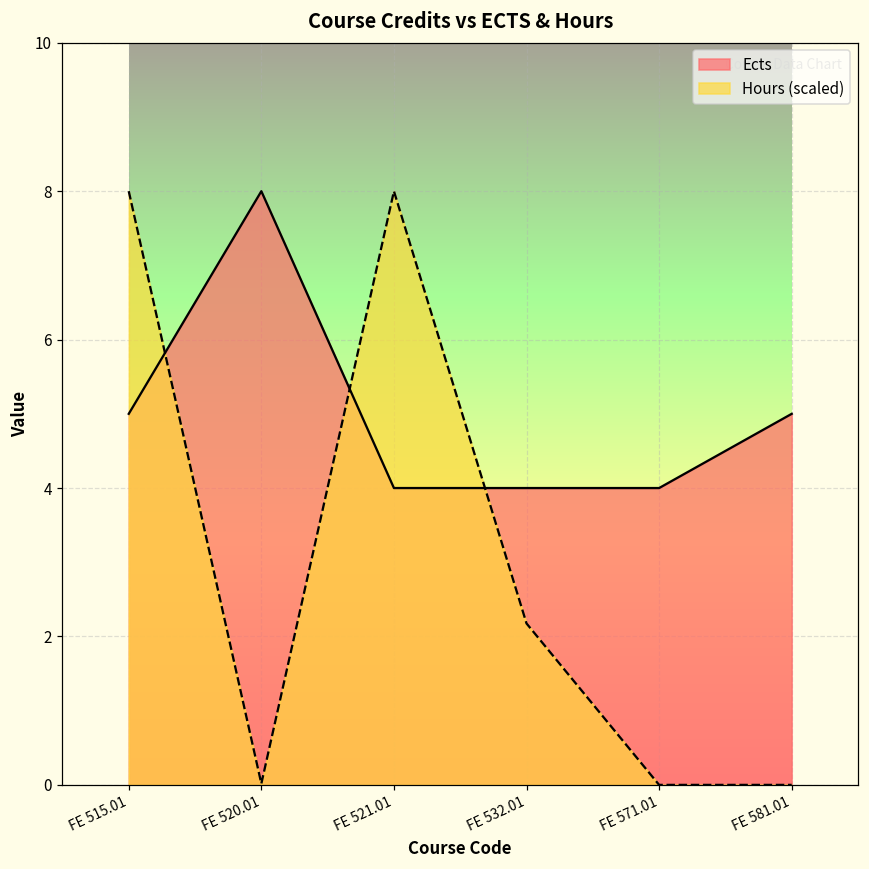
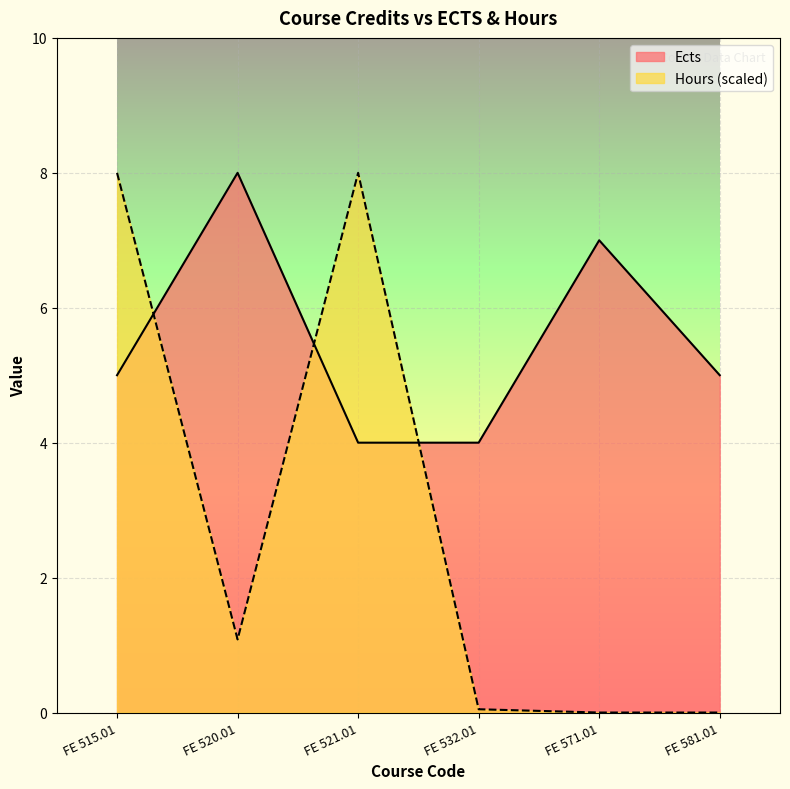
Hours (scaled), FE 520.01: 0.0 -> 1.1
Hours (scaled), FE 532.01: 2.2 -> 0.0
Ects, FE 571.01: 4 -> 7
